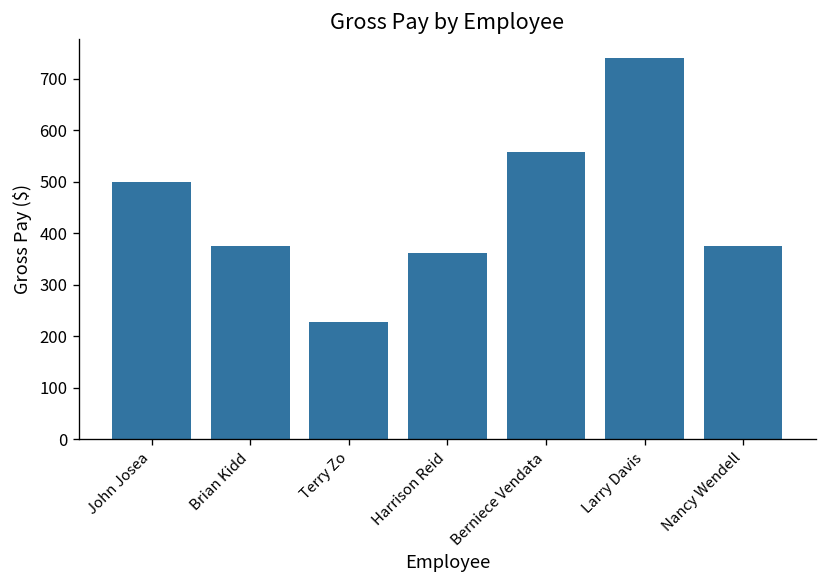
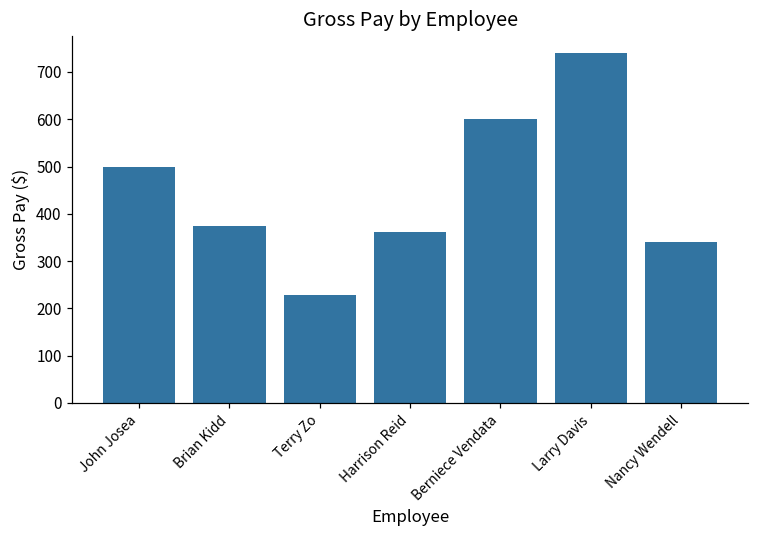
Berniece Vendata: 560 -> 600
Nancy Wendell: 380 -> 340
